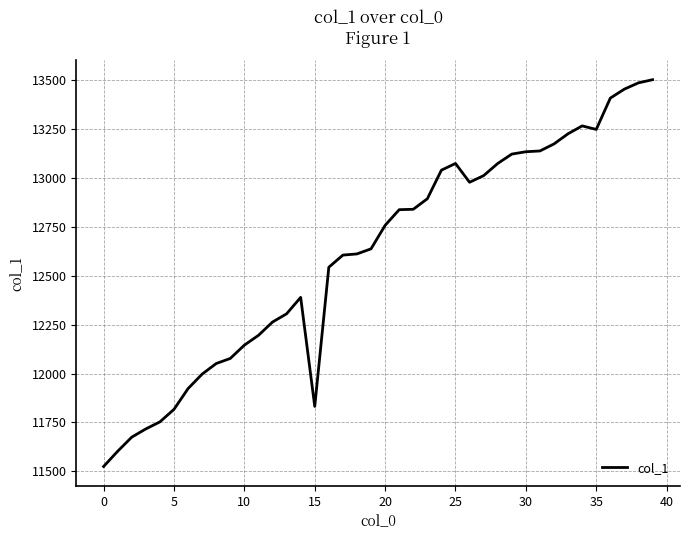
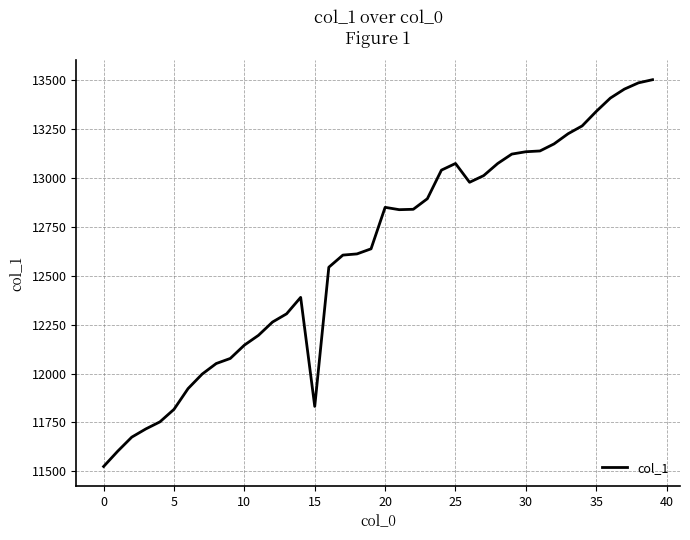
20: 12760 -> 12850
35: 13250 -> 13340
